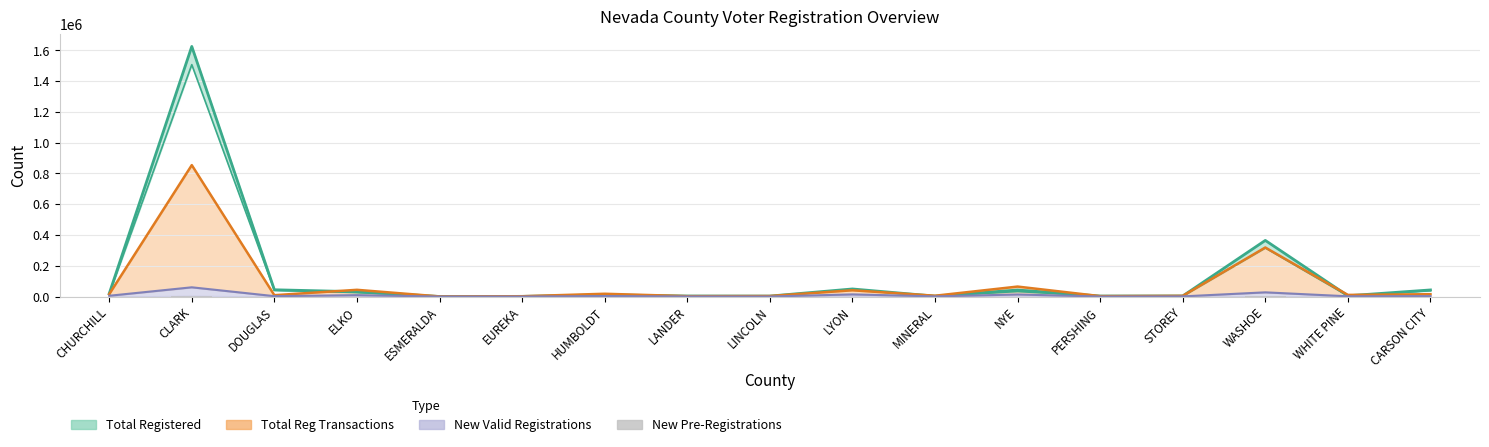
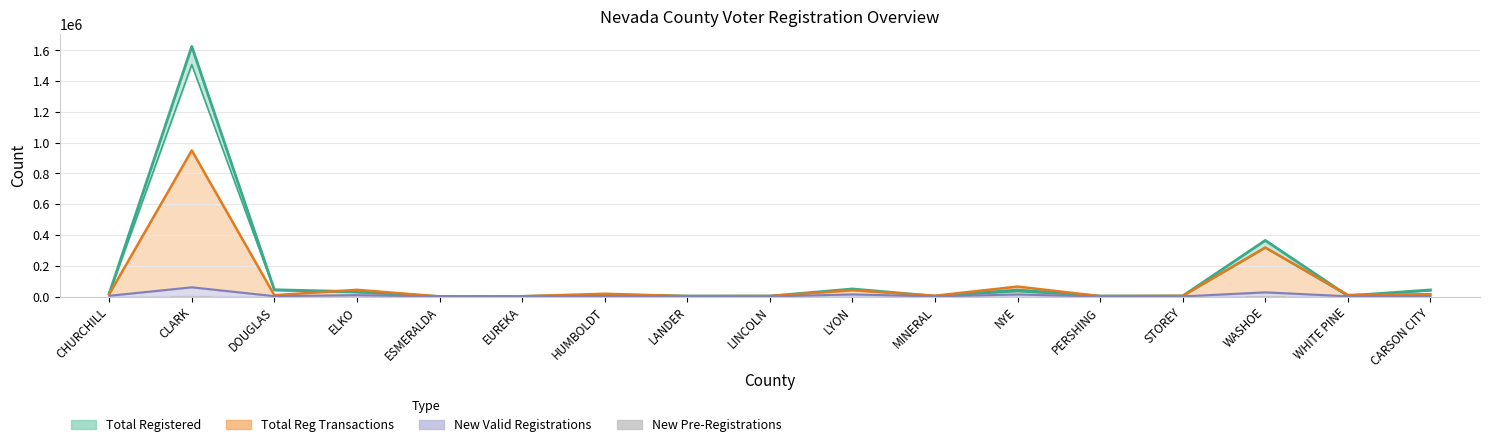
Total Reg Transactions, CLARK: 850000 -> 950000
